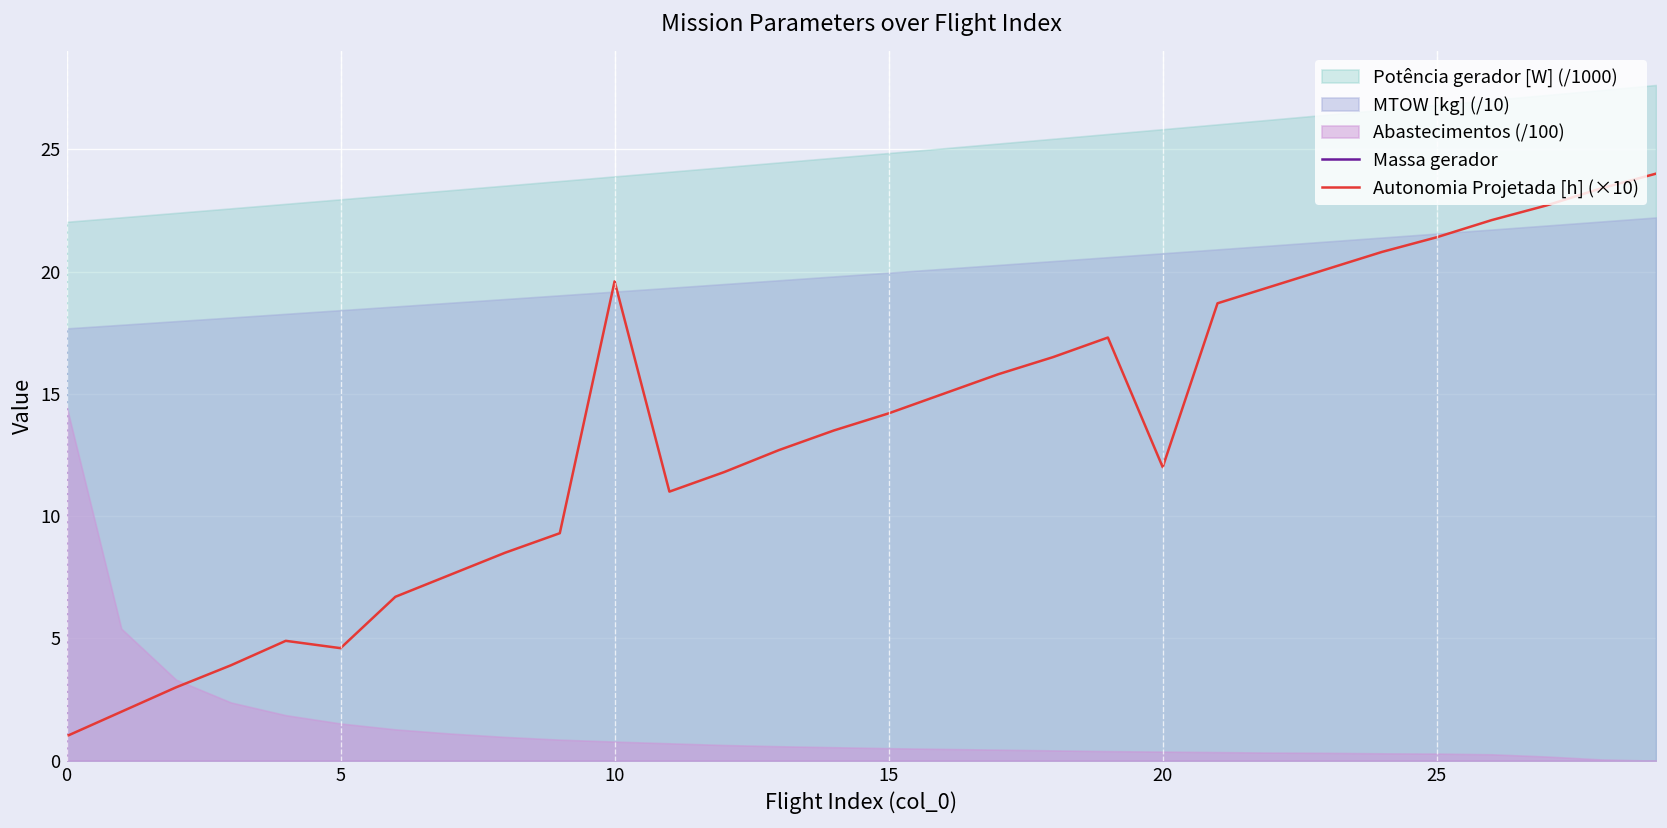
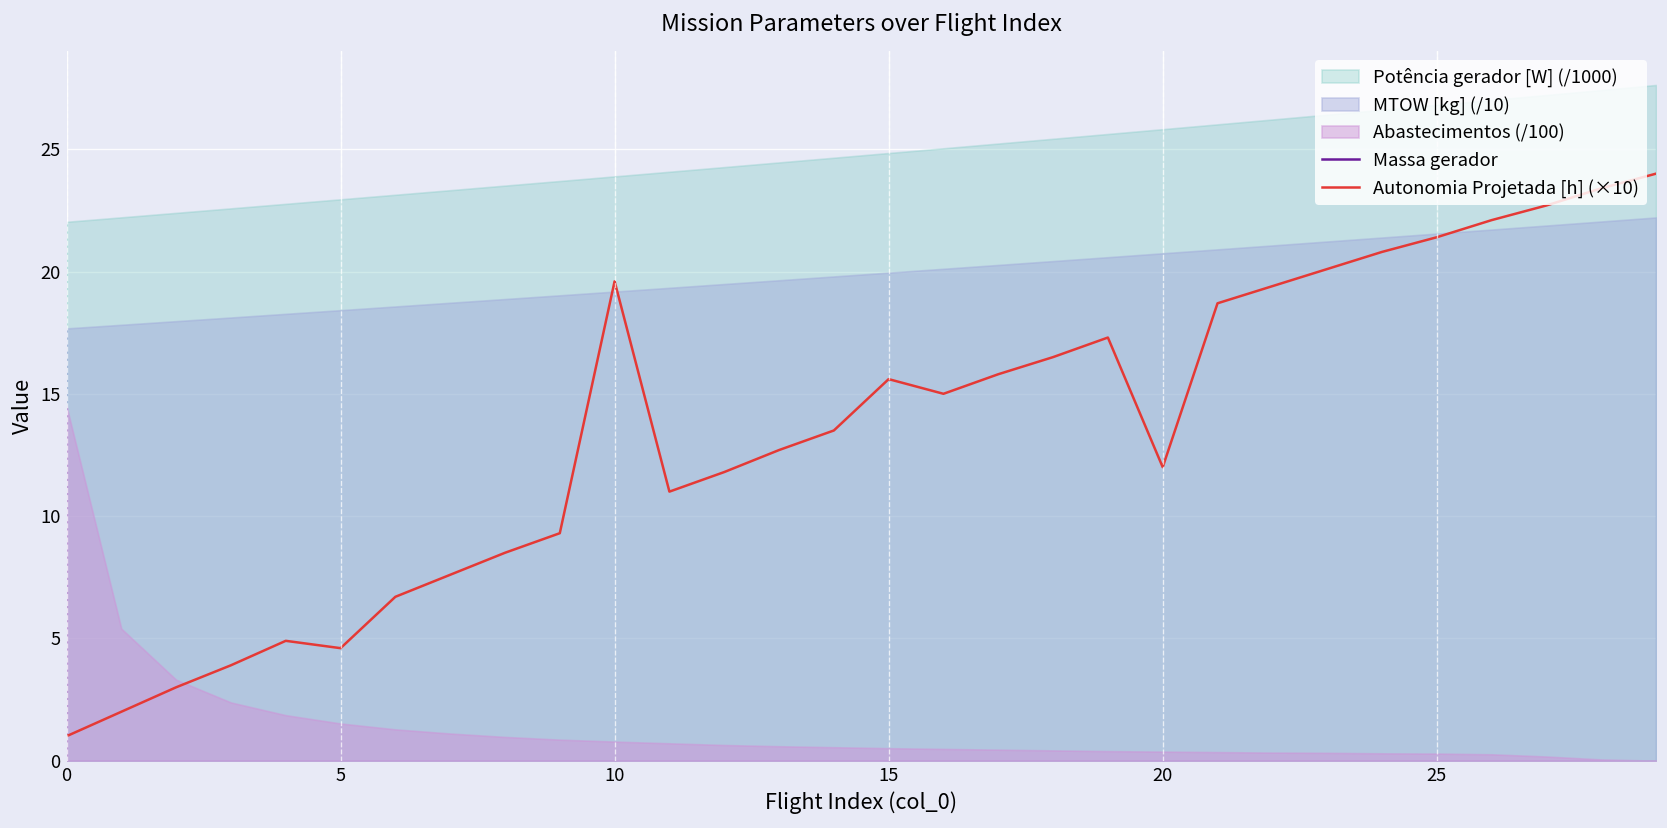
Autonomia Projetada [h] (×10), 15: 14.2 -> 15.6
